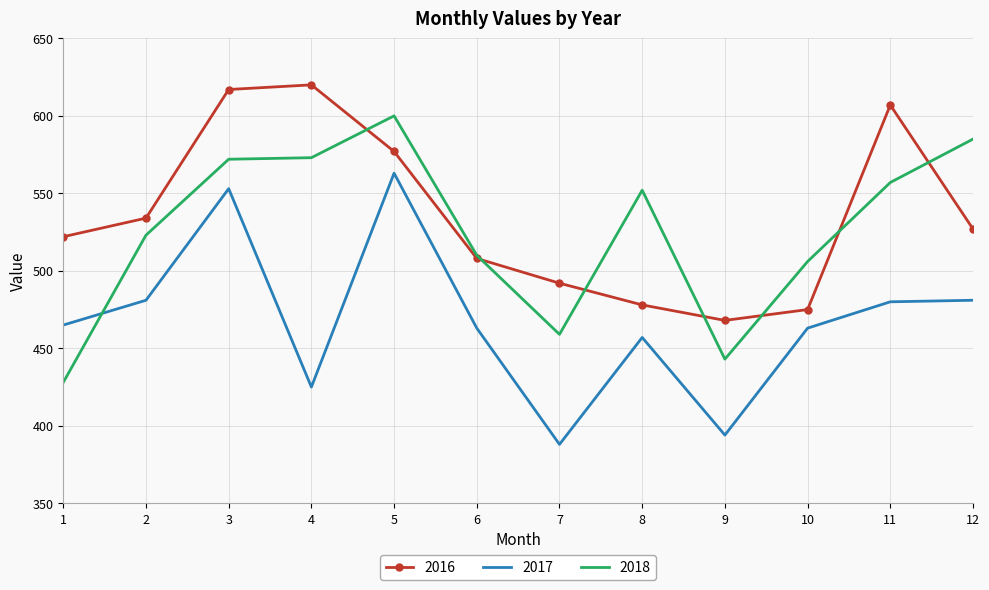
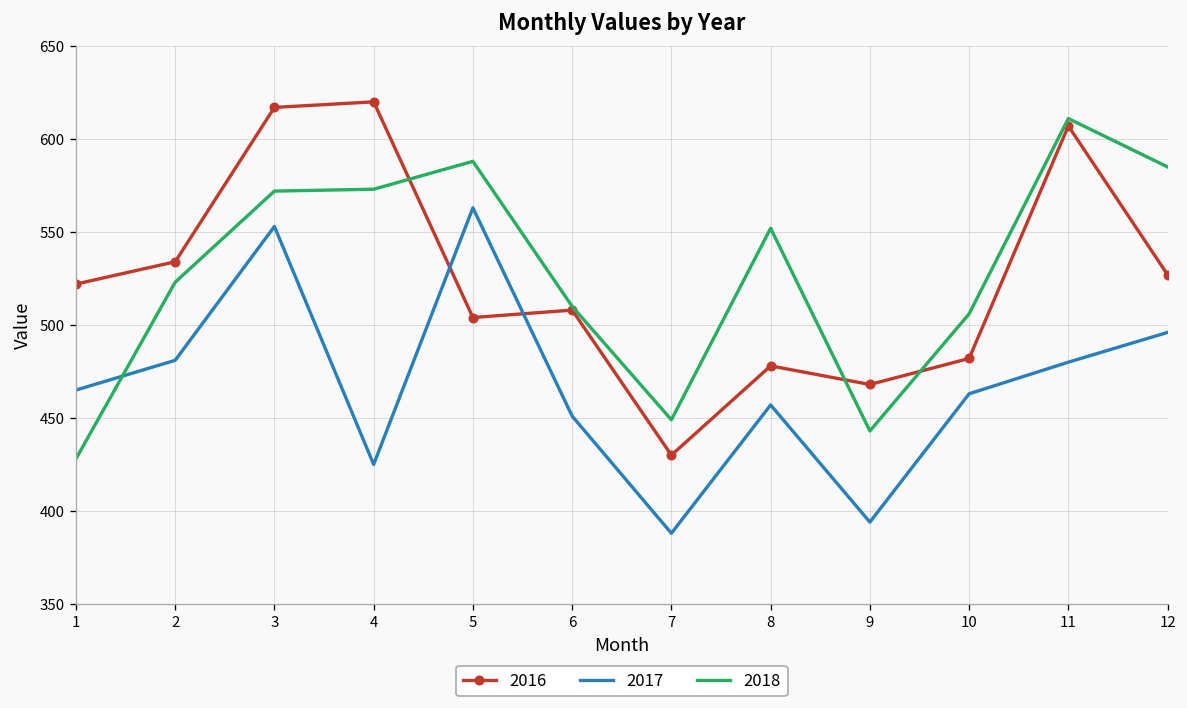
2016, 5: 577 -> 504
2018, 5: 600 -> 588
2017, 6: 463 -> 451
2016, 7: 492 -> 430
2018, 7: 459 -> 449
2016, 10: 475 -> 482
2018, 11: 557 -> 611
2017, 12: 481 -> 496
